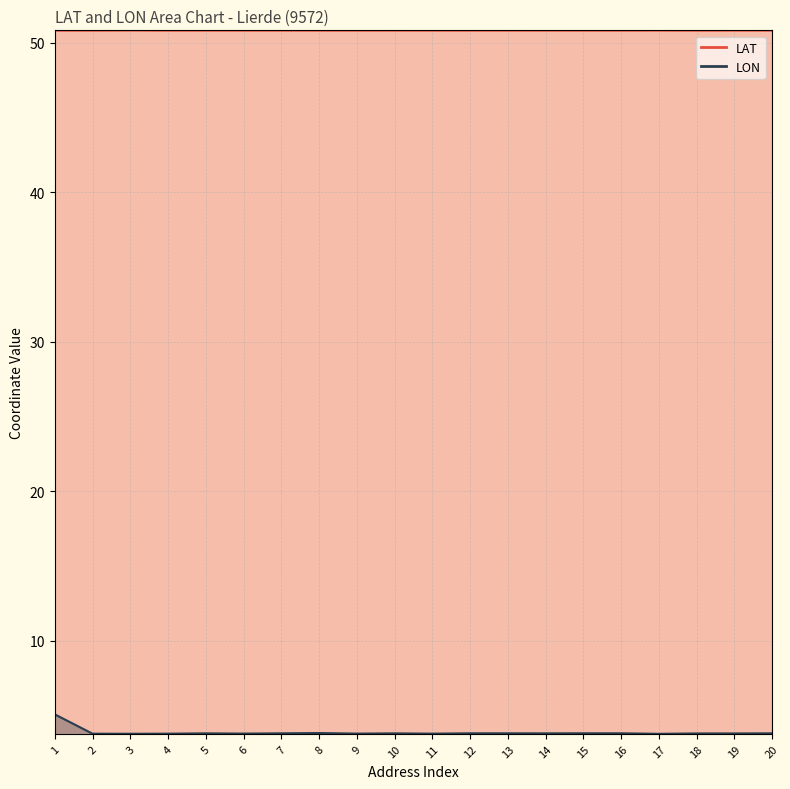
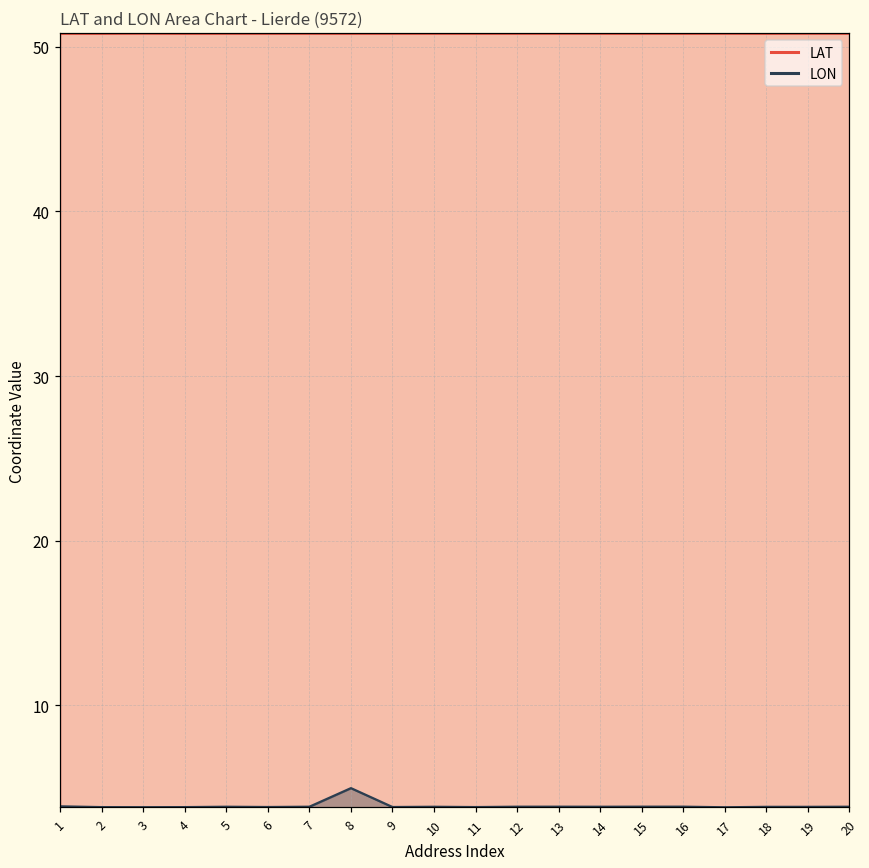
LON, 1: 5.1 -> 3.8
LON, 8: 3.8 -> 5.0
